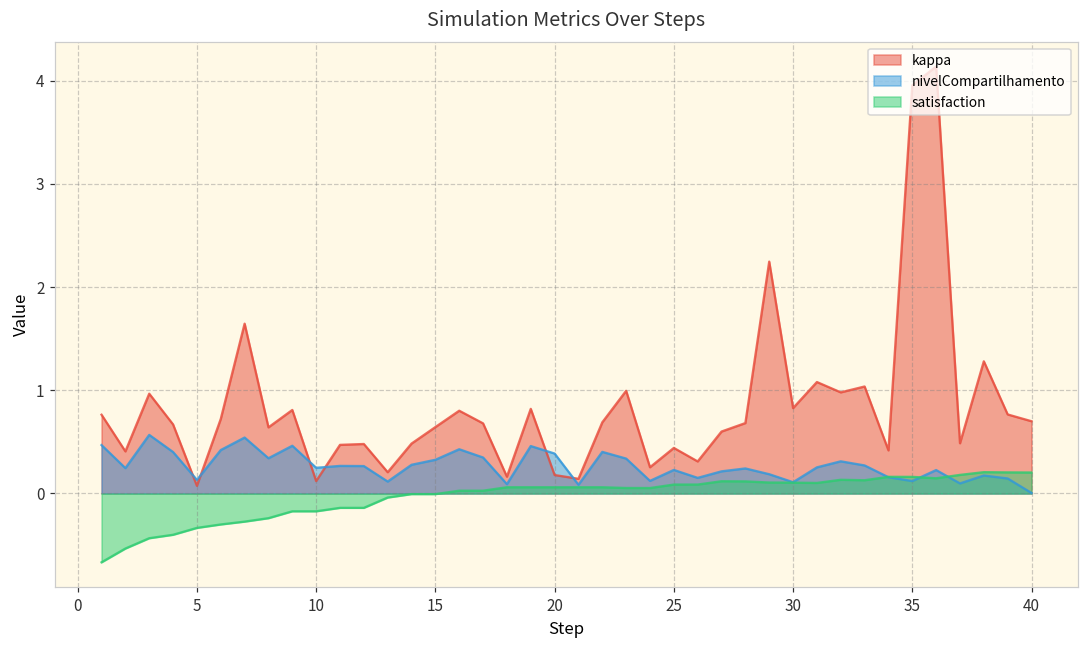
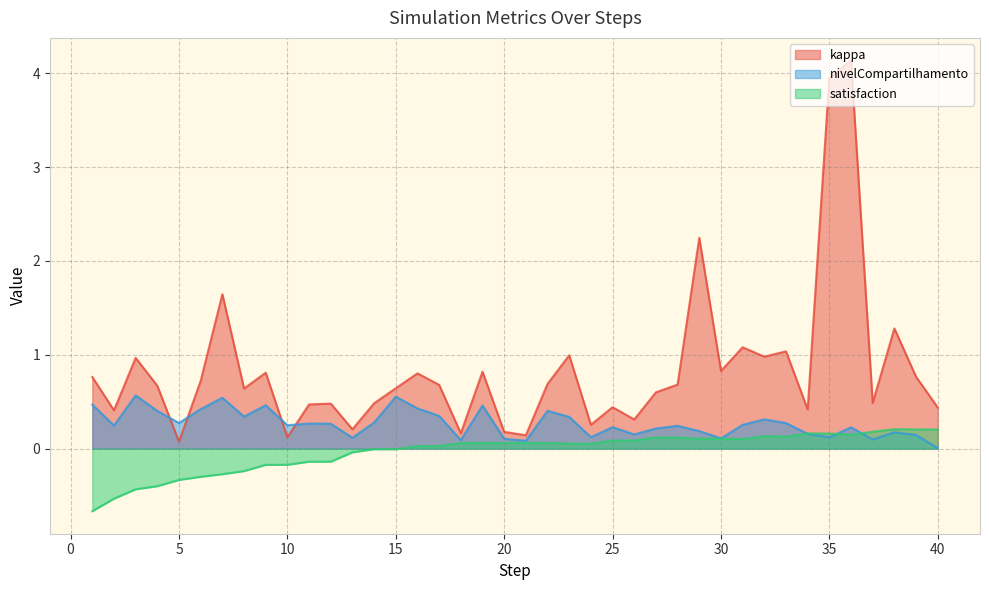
nivelCompartilhamento, 5: 0.1 -> 0.3
nivelCompartilhamento, 15: 0.3 -> 0.6
nivelCompartilhamento, 20: 0.4 -> 0.1
kappa, 40: 0.7 -> 0.4
